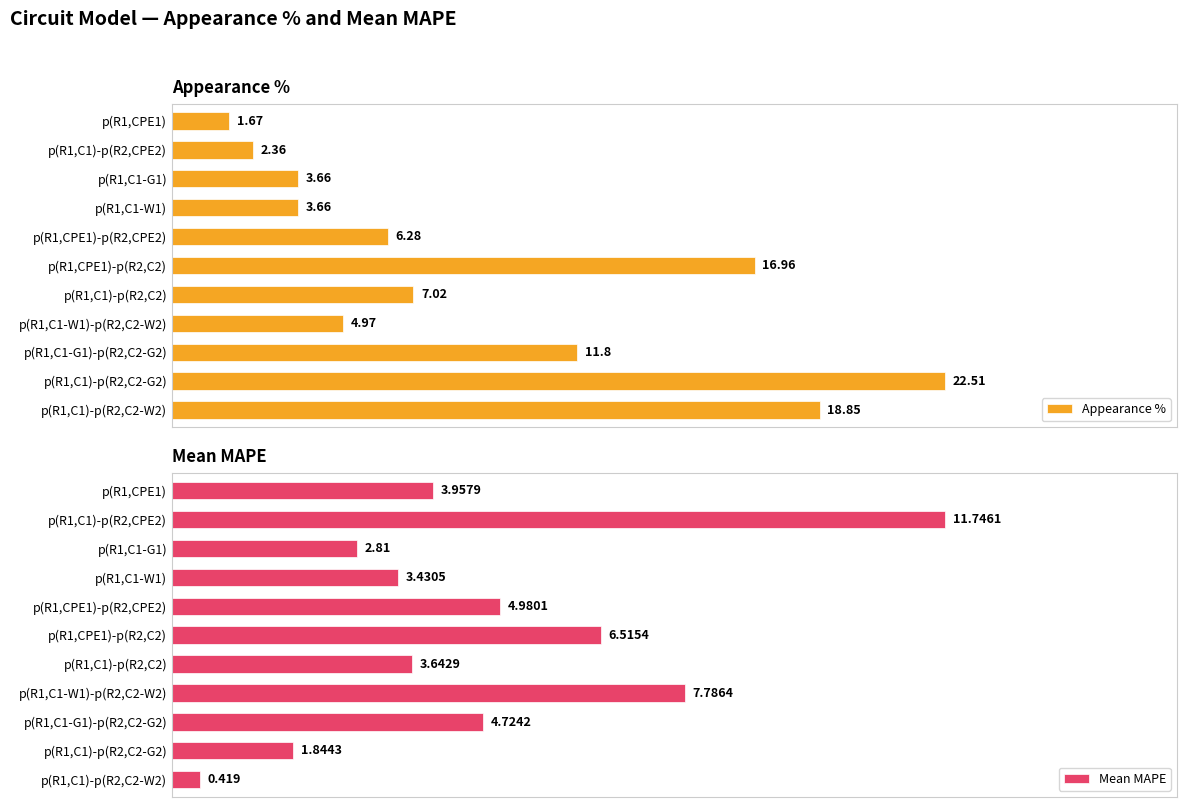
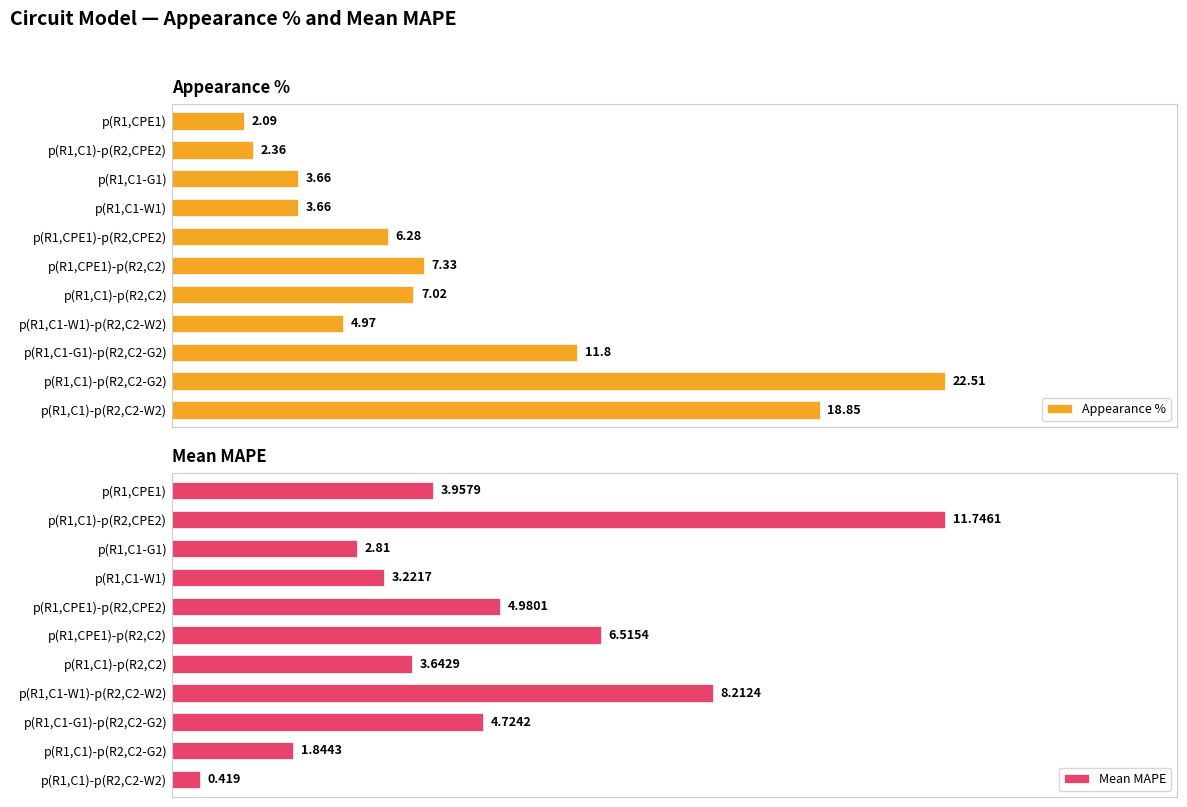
Appearance %, p(R1,CPE1): 1.67 -> 2.09
Appearance %, p(R1,CPE1)-p(R2,C2): 16.96 -> 7.33
Mean MAPE, p(R1,C1-W1): 3.4305 -> 3.2217
Mean MAPE, p(R1,C1-W1)-p(R2,C2-W2): 7.7864 -> 8.2124
